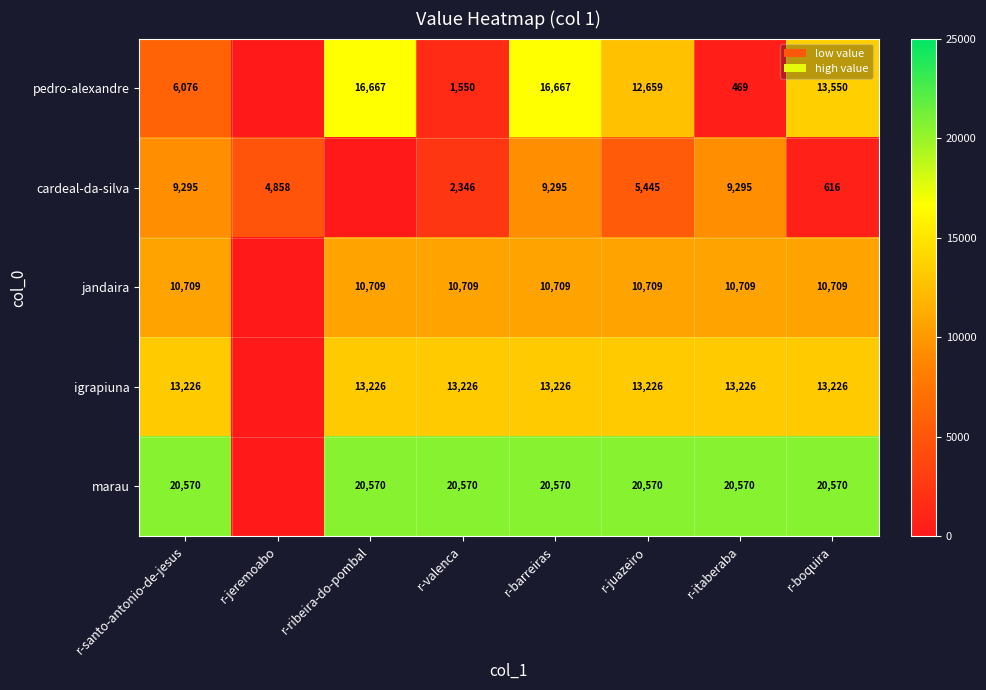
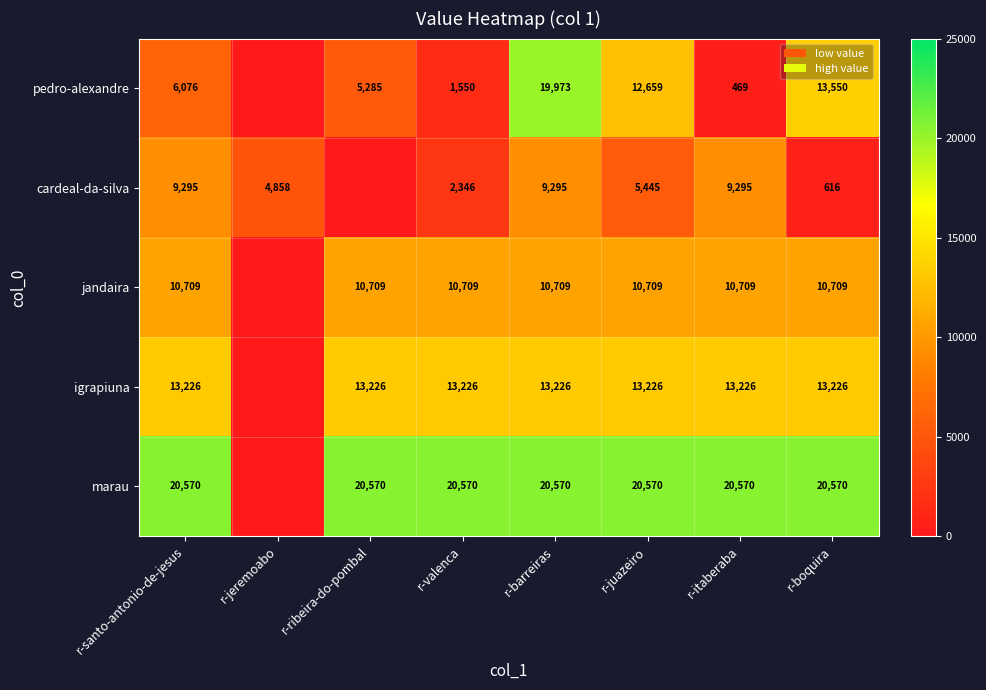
pedro-alexandre, r-ribeira-do-pombal: 16,667 -> 5,285
pedro-alexandre, r-barreiras: 16,667 -> 19,973
